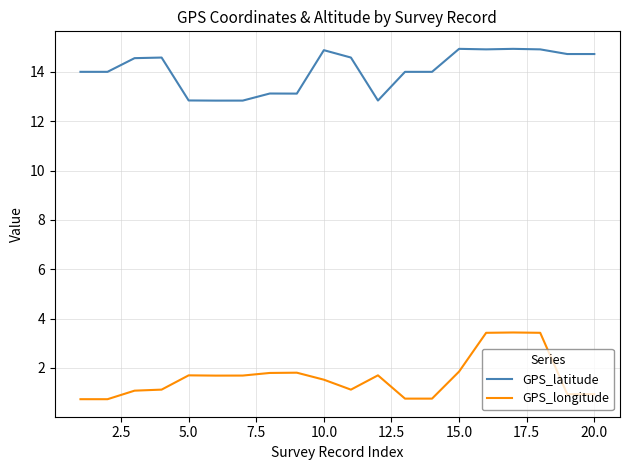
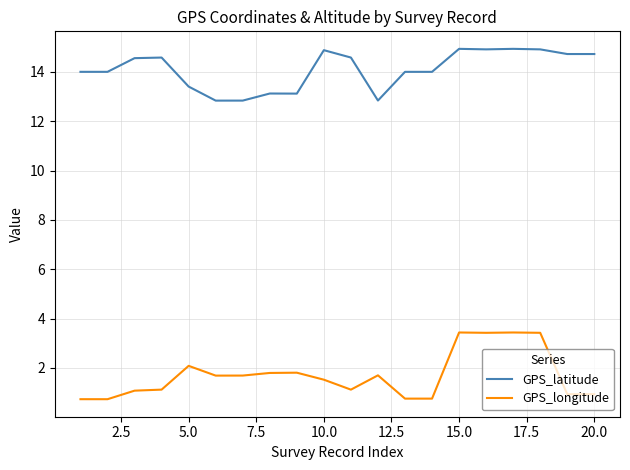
GPS_latitude, 5.0: 12.8 -> 13.4
GPS_longitude, 5.0: 1.7 -> 2.1
GPS_longitude, 15.0: 1.9 -> 3.4
